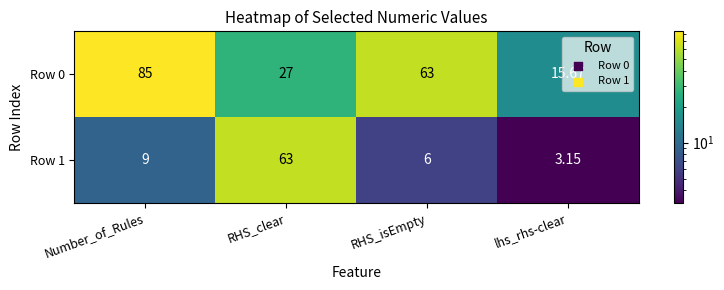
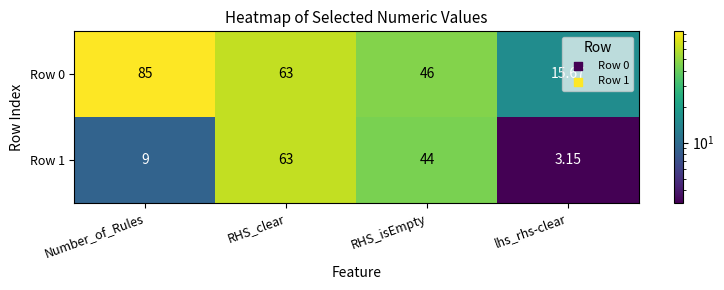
Row 0, RHS_clear: 27 -> 63
Row 0, RHS_isEmpty: 63 -> 46
Row 1, RHS_isEmpty: 6 -> 44
